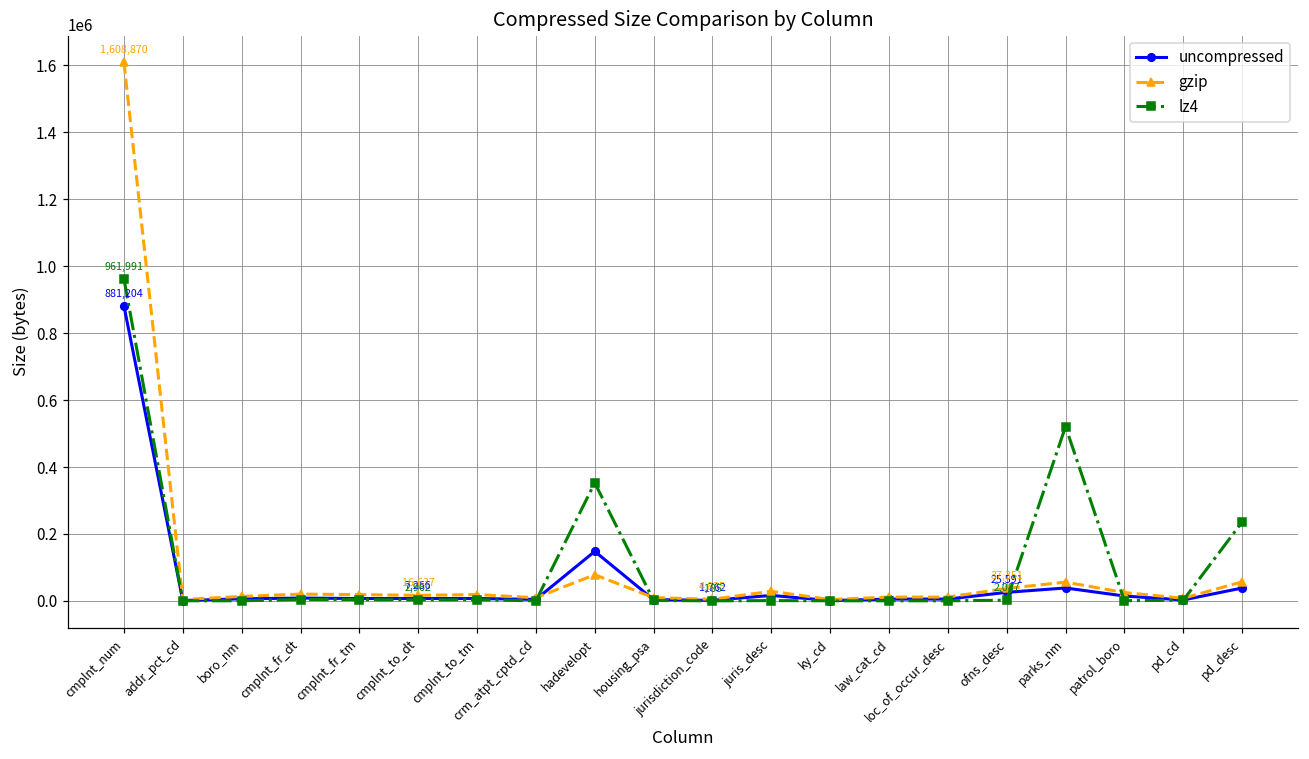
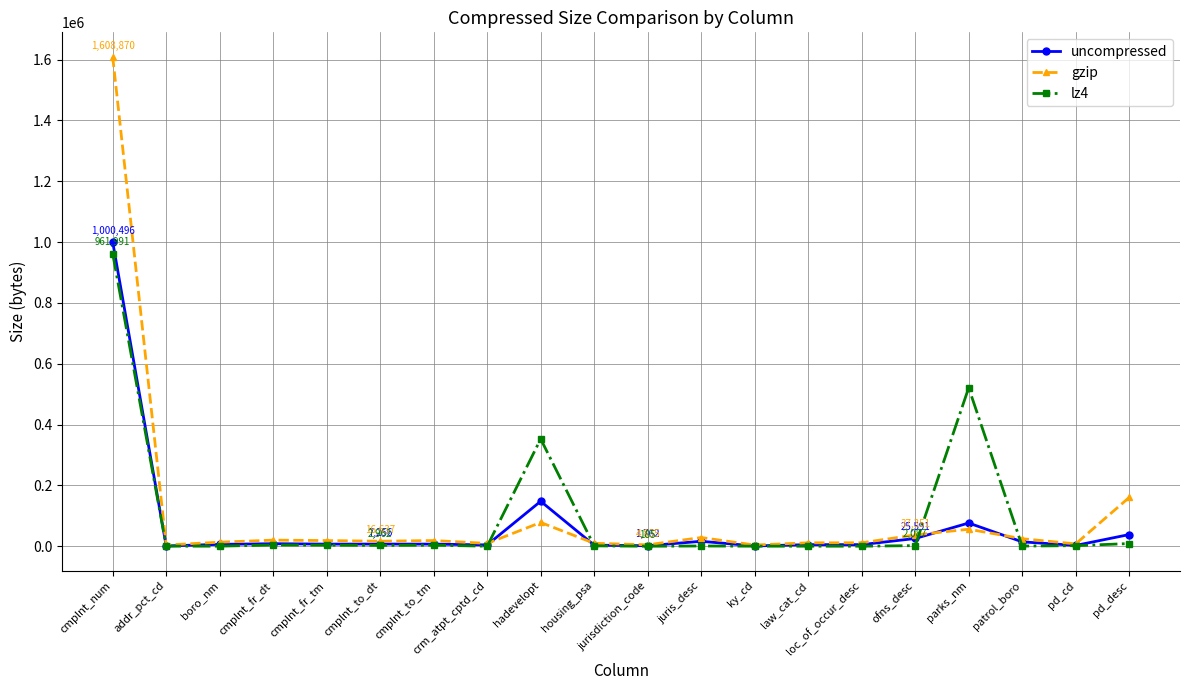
uncompressed, cmplnt_num: 881,204 -> 1,000,496
uncompressed, parks_nm: 40000 -> 80000
gzip, pd_desc: 60000 -> 160000
lz4, pd_desc: 240000 -> 10000
